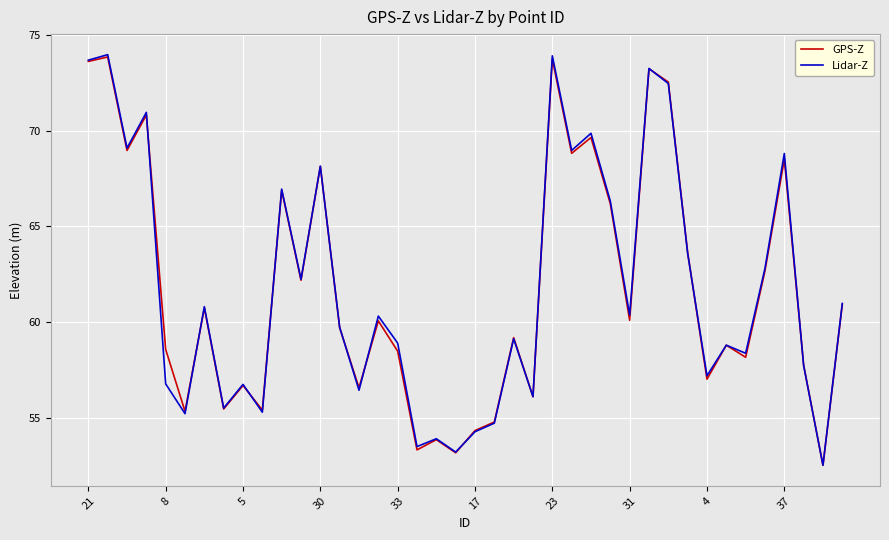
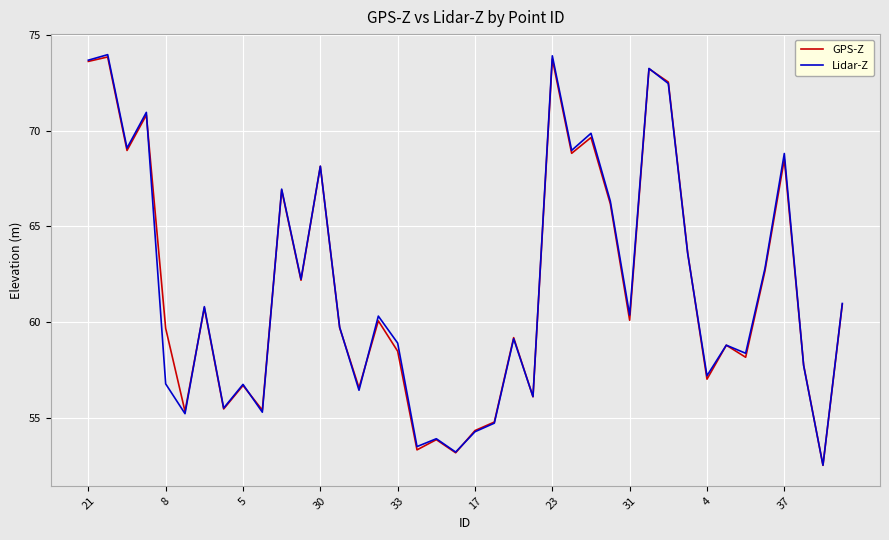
GPS-Z, 8: 58.6 -> 59.7
